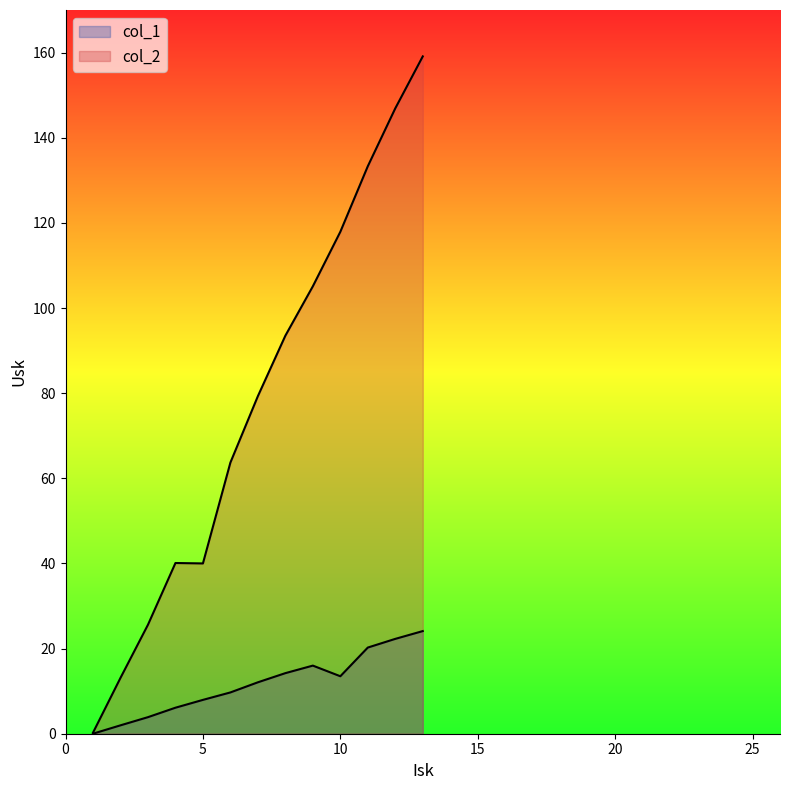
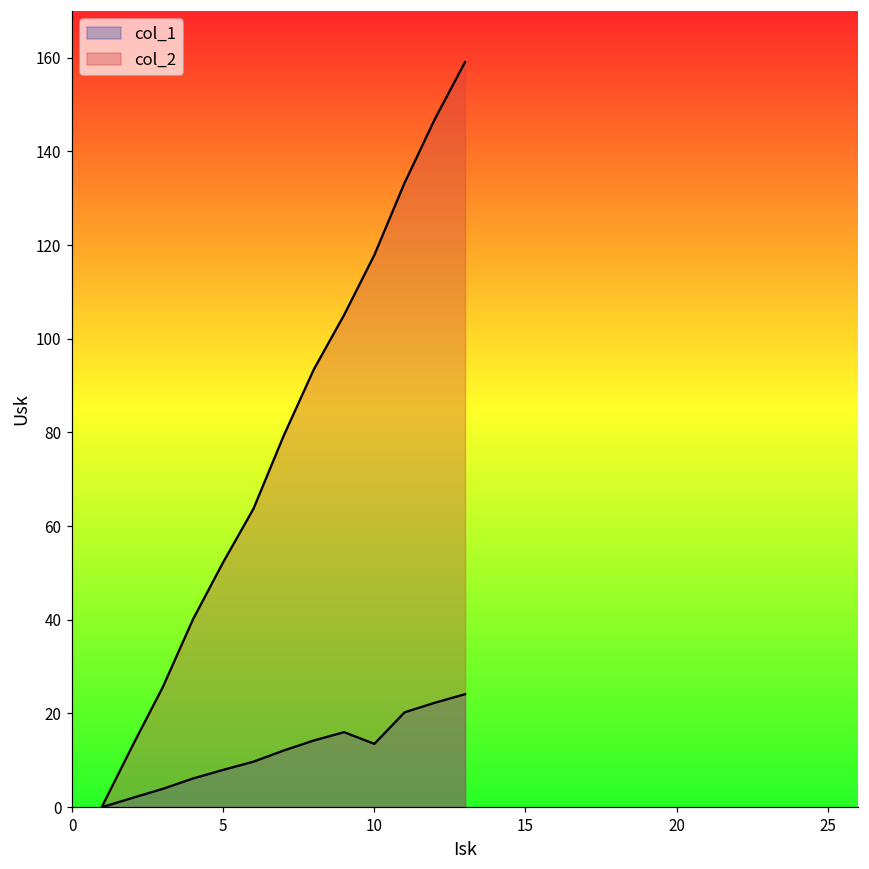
col_2, 5: 40 -> 52
